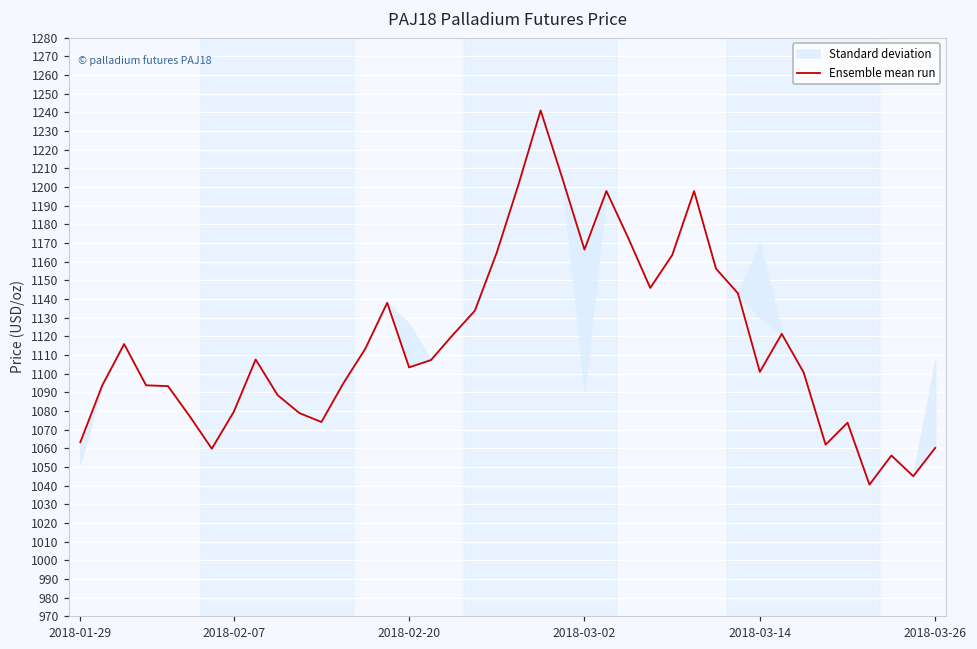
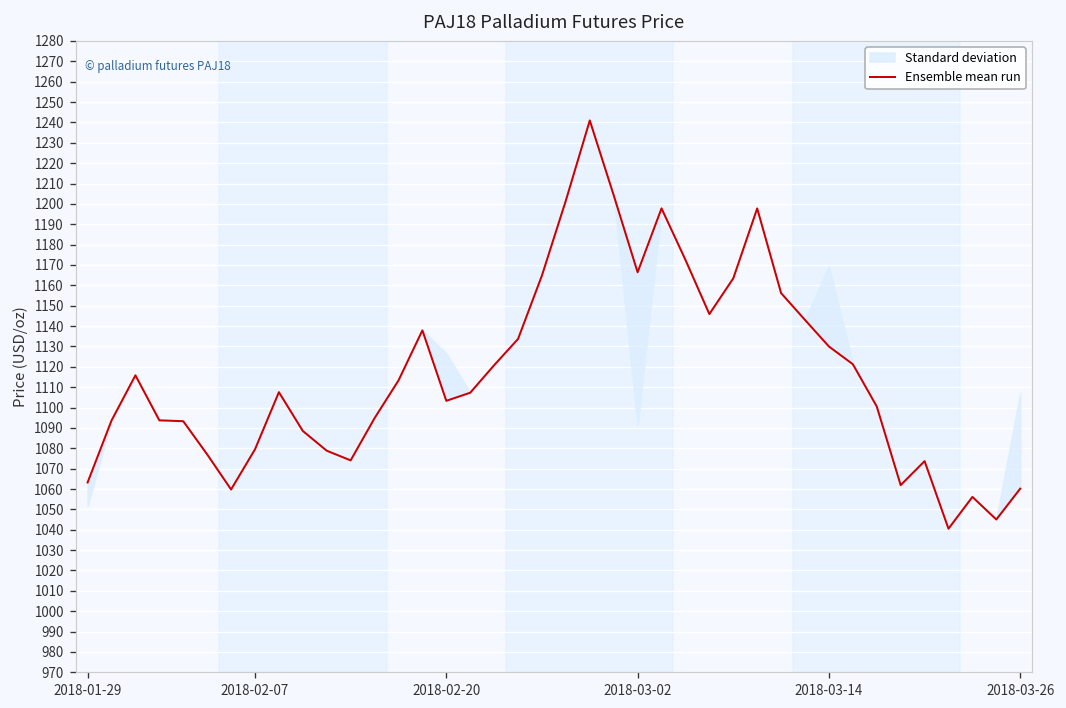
Ensemble mean run, 2018-03-14: 1101 -> 1130
